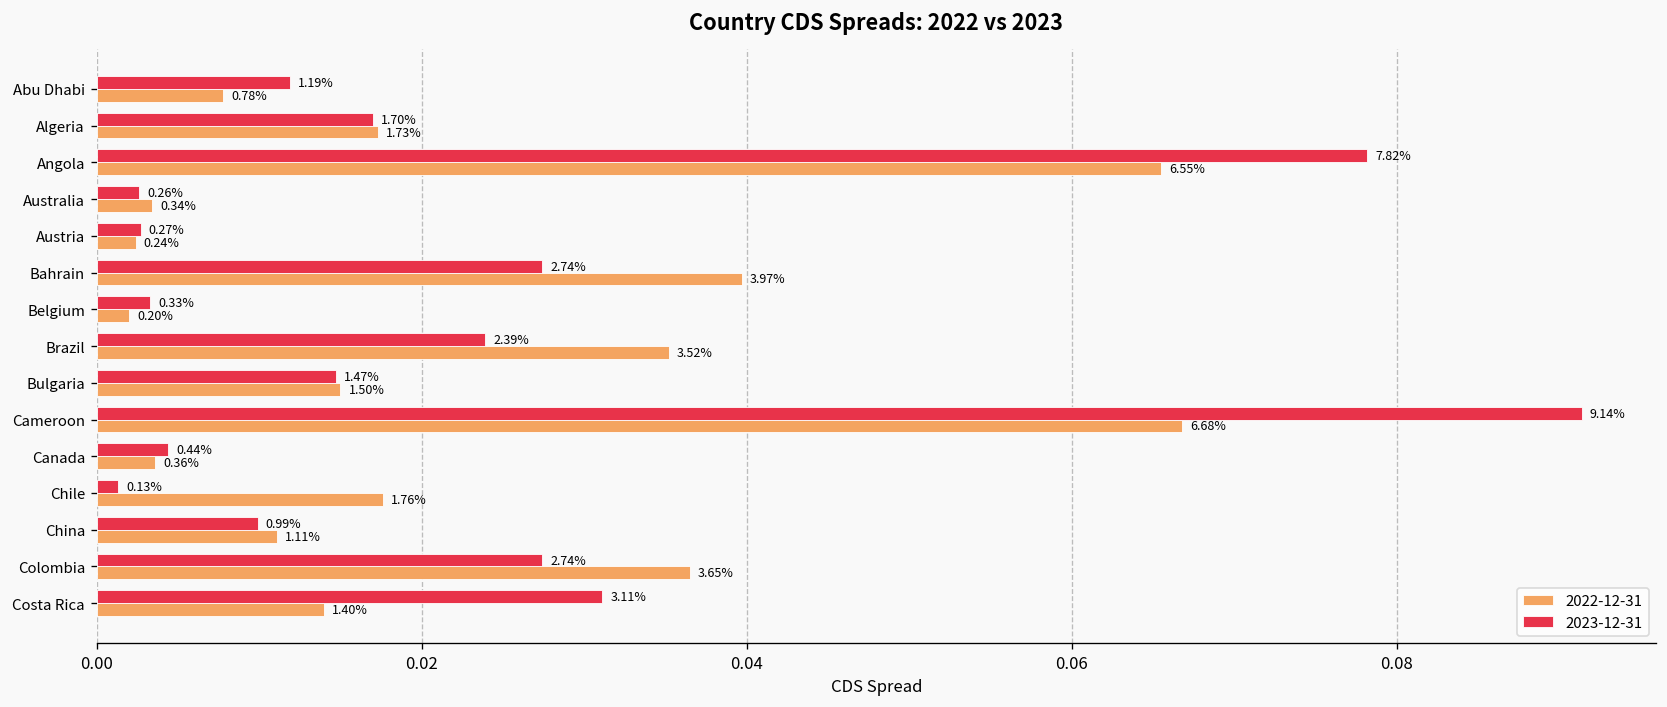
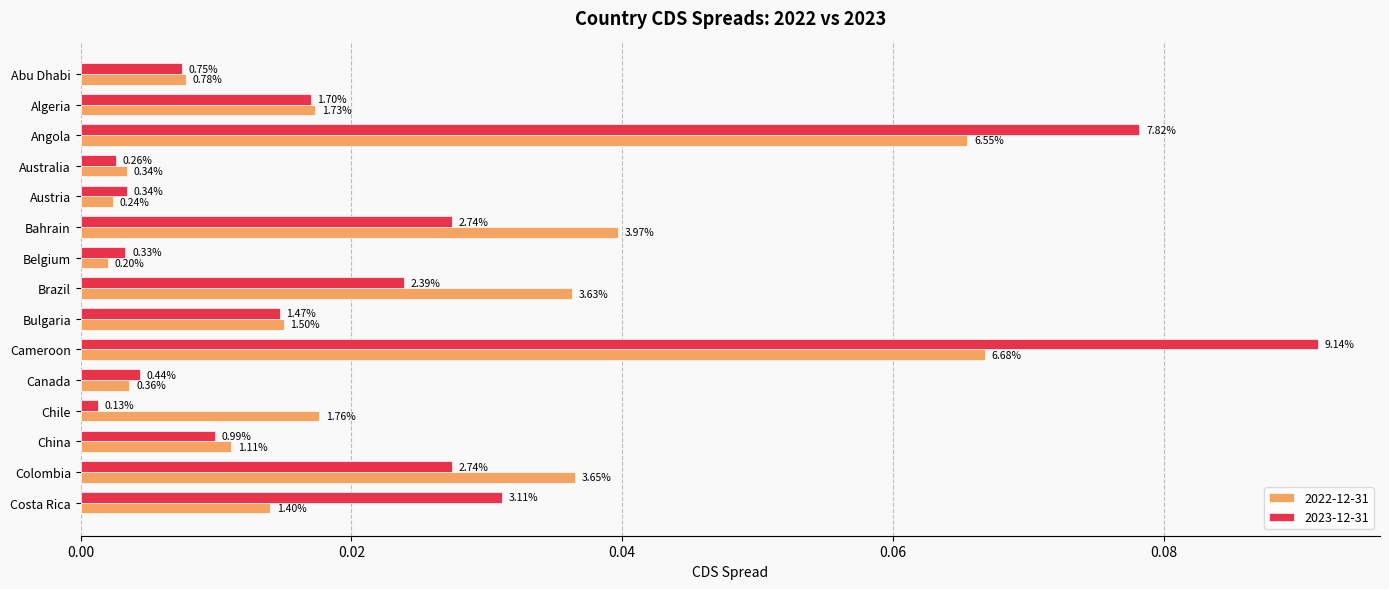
2023-12-31, Abu Dhabi: 1.19% -> 0.75%
2023-12-31, Austria: 0.27% -> 0.34%
2022-12-31, Brazil: 3.52% -> 3.63%
